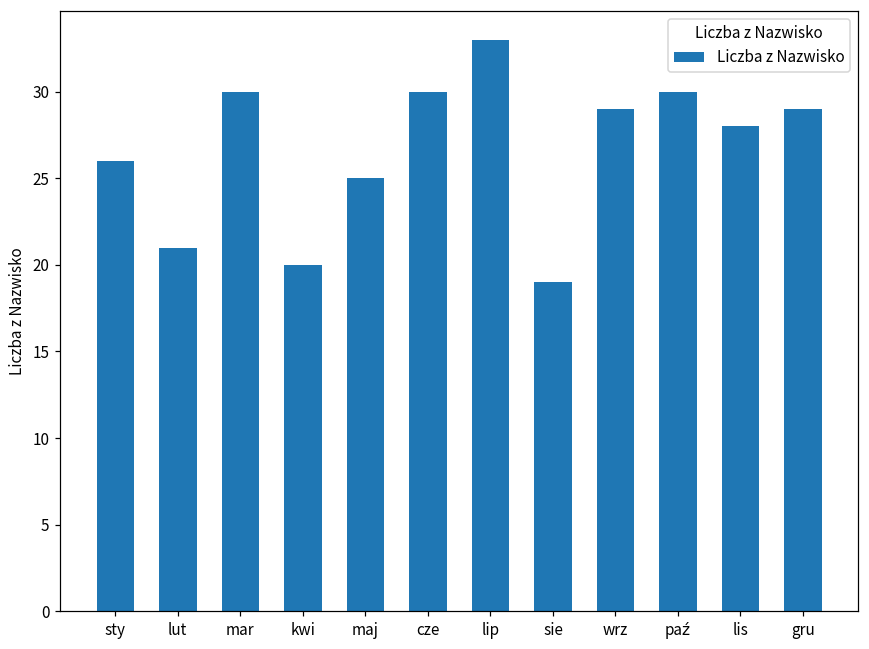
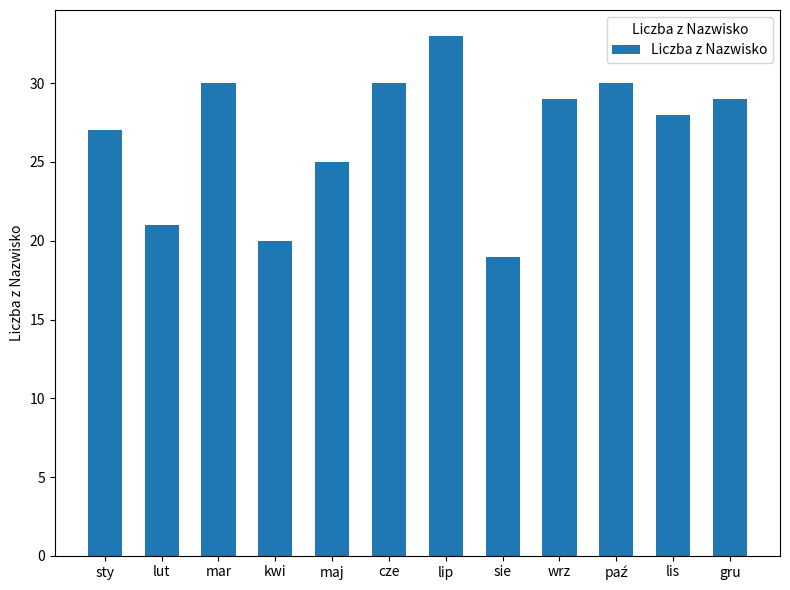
sty: 26 -> 27
